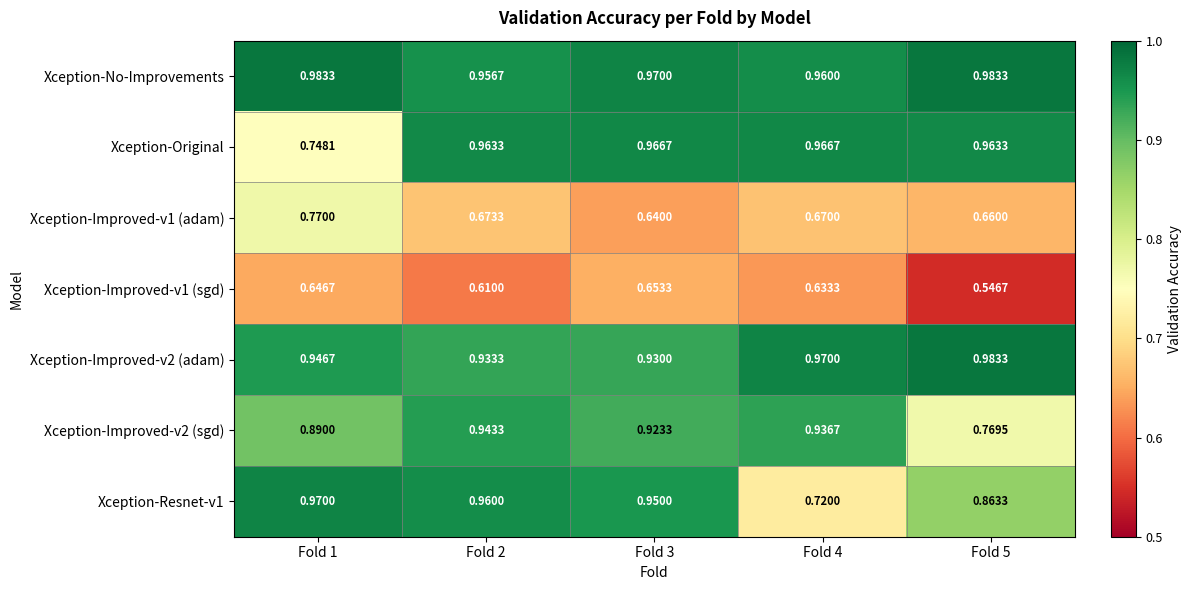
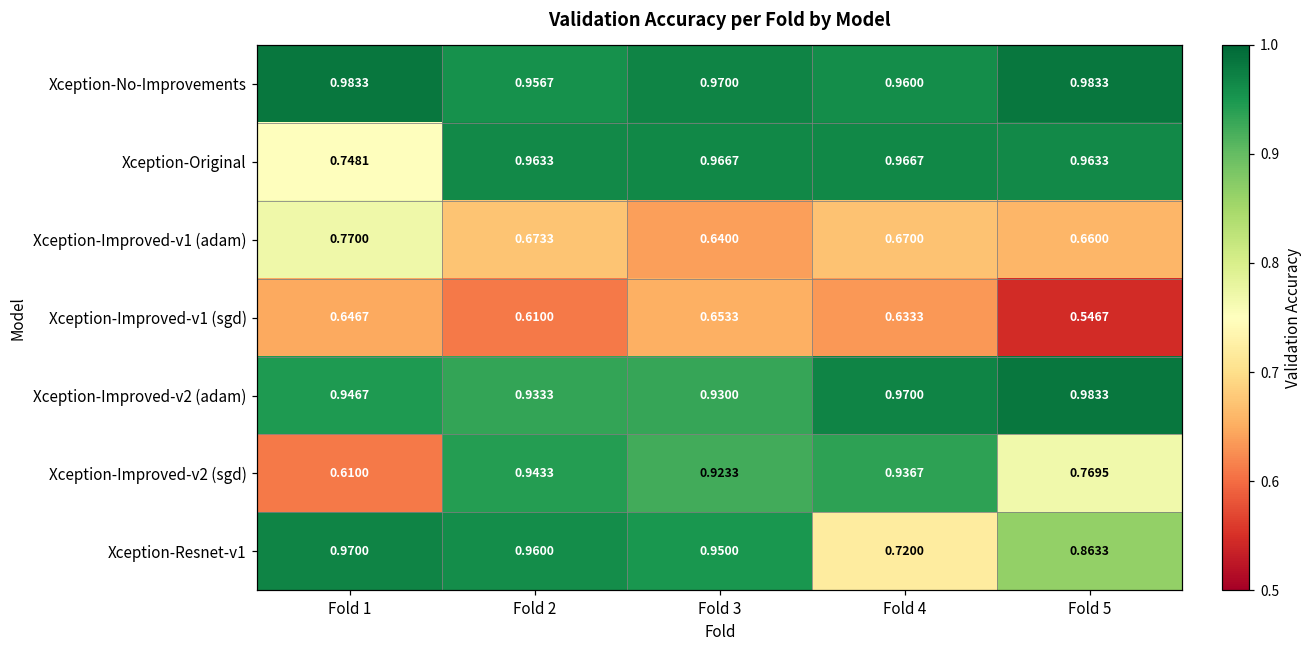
Xception-Improved-v2 (sgd), Fold 1: 0.8900 -> 0.6100
